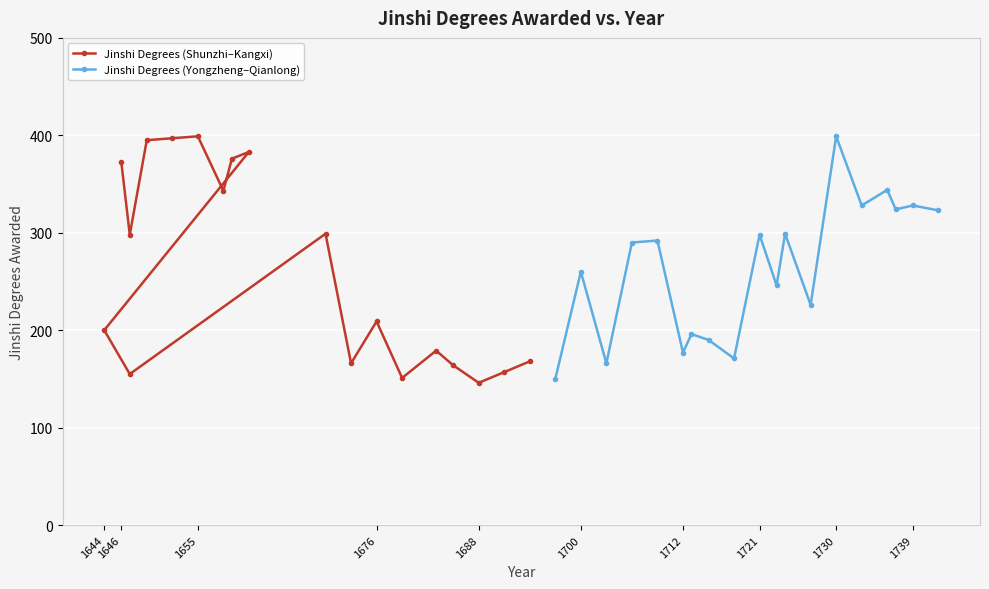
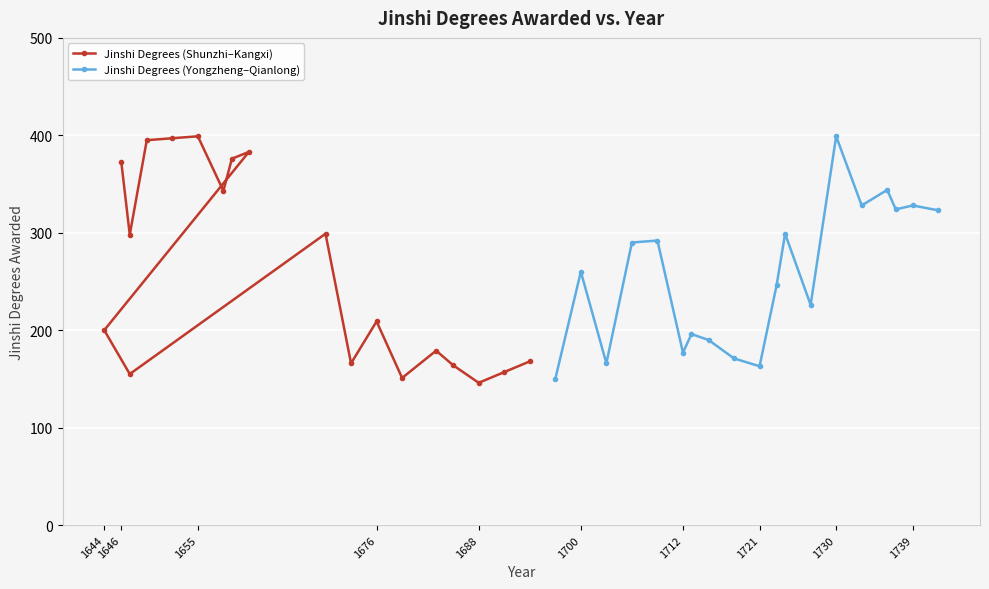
Jinshi Degrees (Yongzheng–Qianlong), 1721: 300 -> 160
